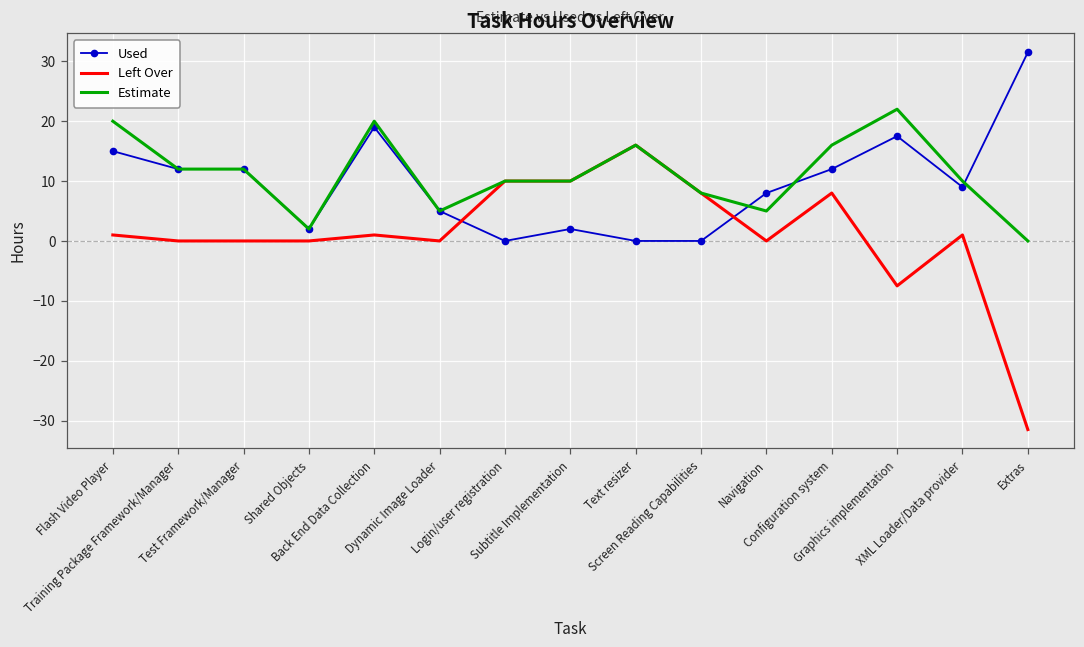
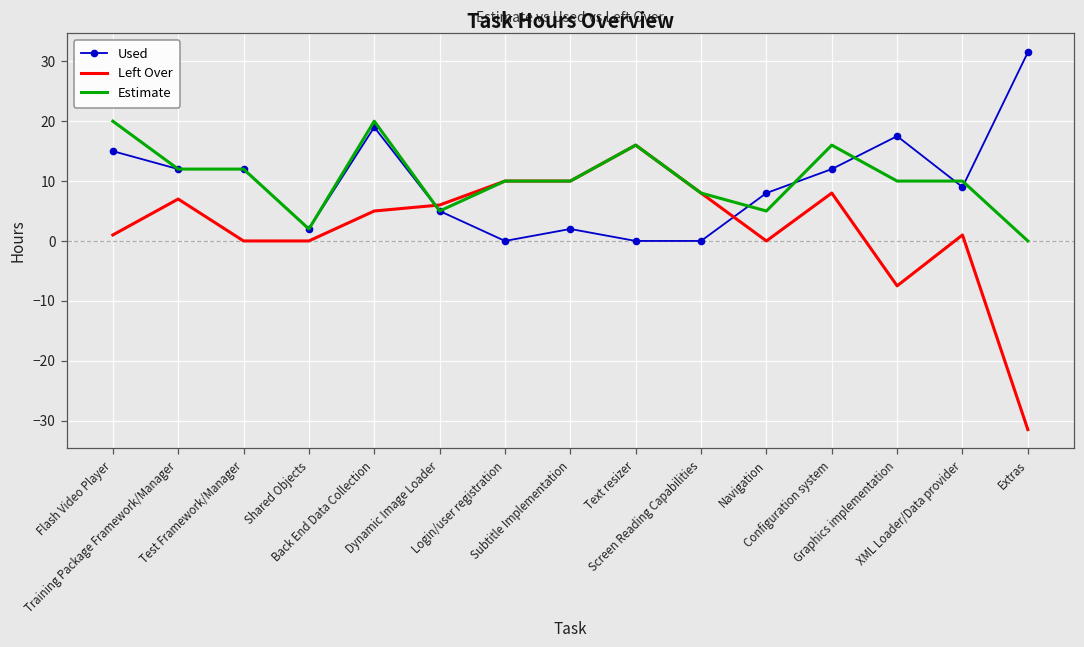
Left Over, Training Package Framework/Manager: 0 -> 7
Left Over, Back End Data Collection: 1 -> 5
Left Over, Dynamic Image Loader: 0 -> 6
Estimate, Graphics implementation: 22 -> 10
